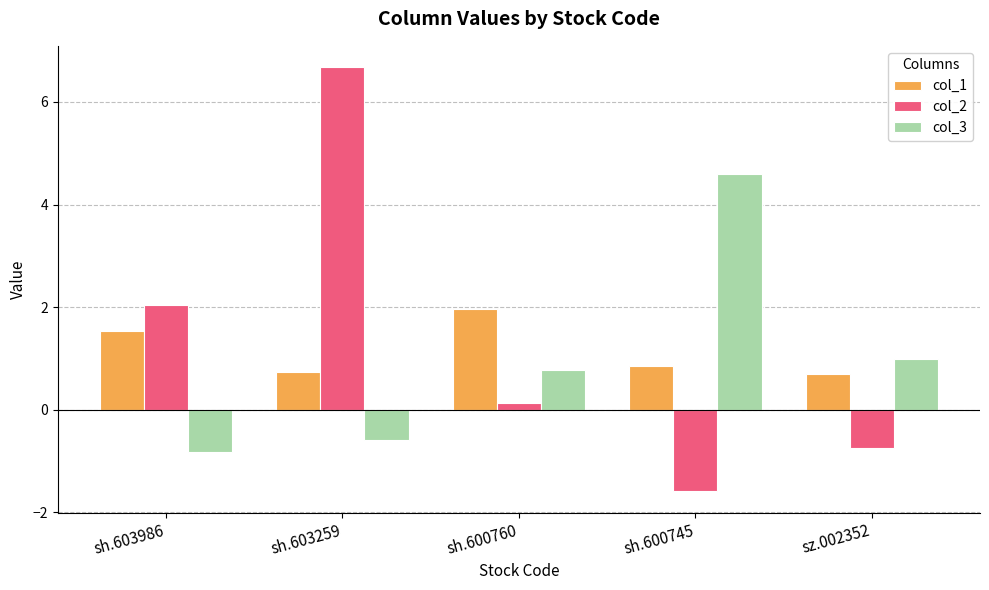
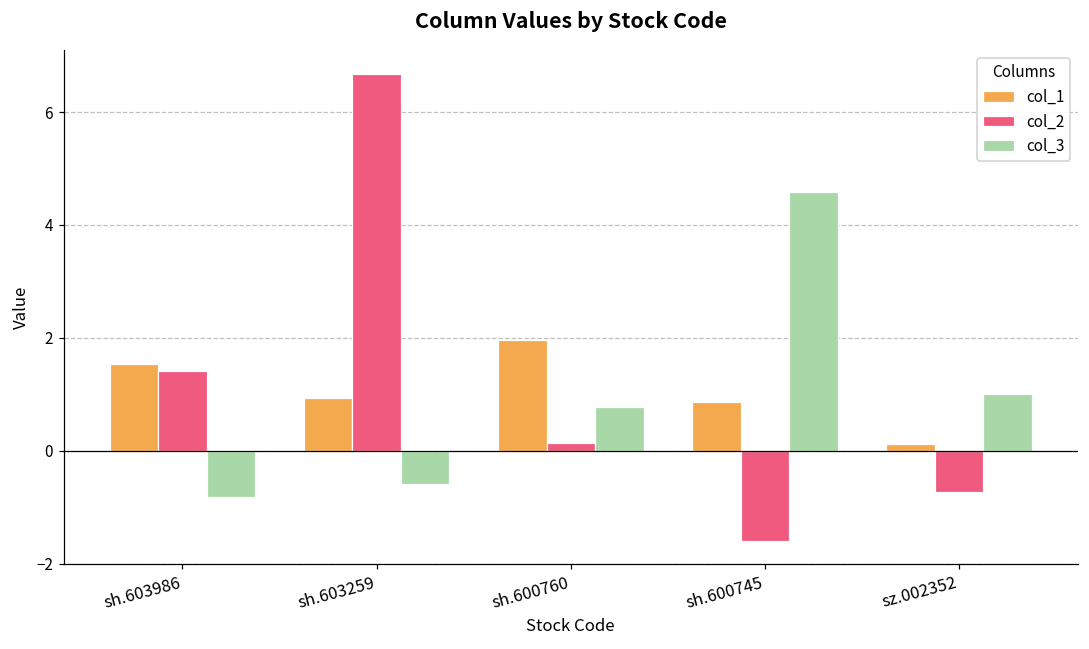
col_2, sh.603986: 2.0 -> 1.4
col_1, sh.603259: 0.7 -> 0.9
col_1, sz.002352: 0.7 -> 0.1
